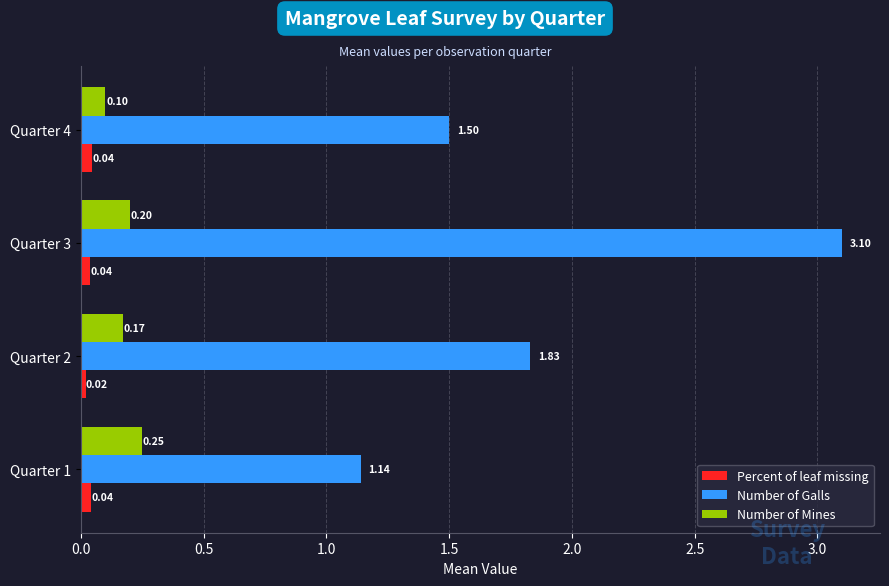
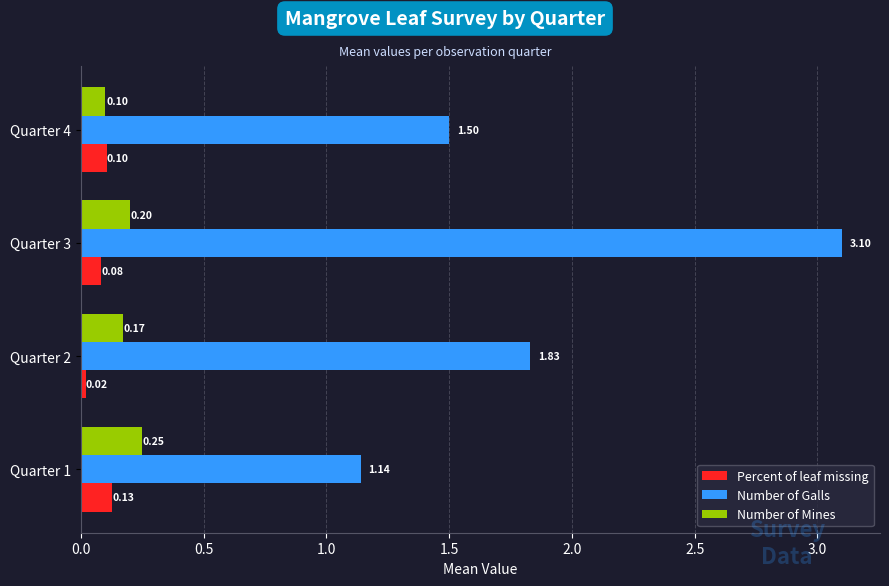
Percent of leaf missing, Quarter 4: 0.04 -> 0.10
Percent of leaf missing, Quarter 3: 0.04 -> 0.08
Percent of leaf missing, Quarter 1: 0.04 -> 0.13
